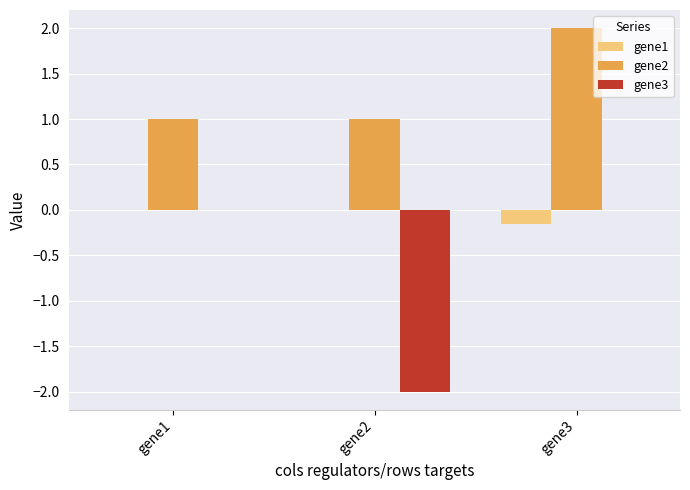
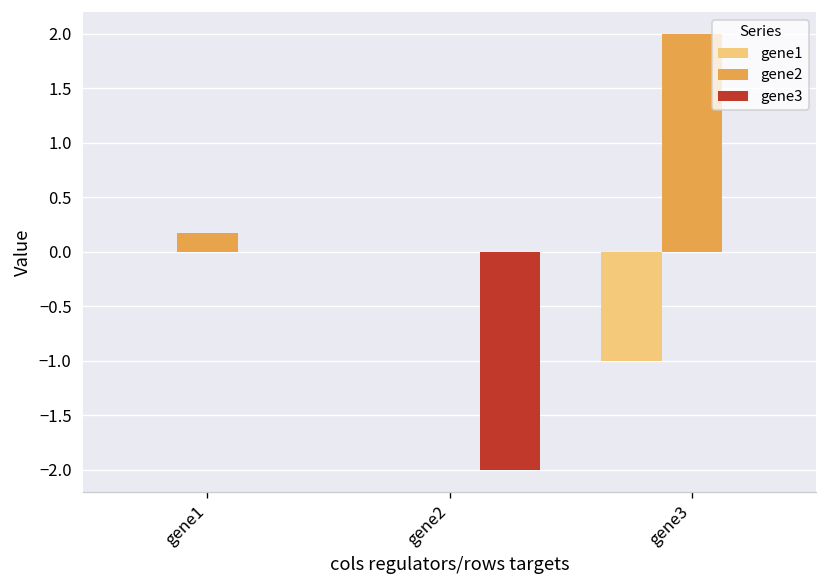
gene2, gene1: 1.0 -> 0.2
gene2, gene2: 1 -> 0
gene1, gene3: -0.2 -> -1.0
